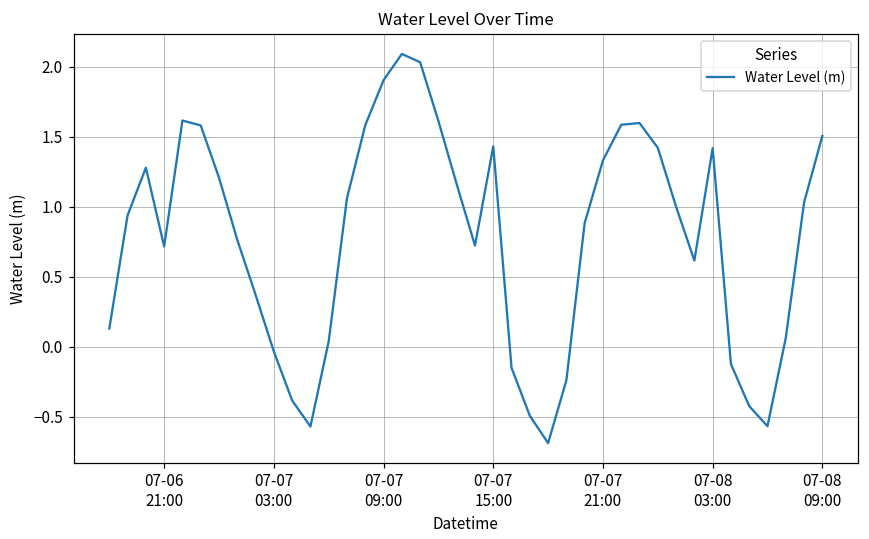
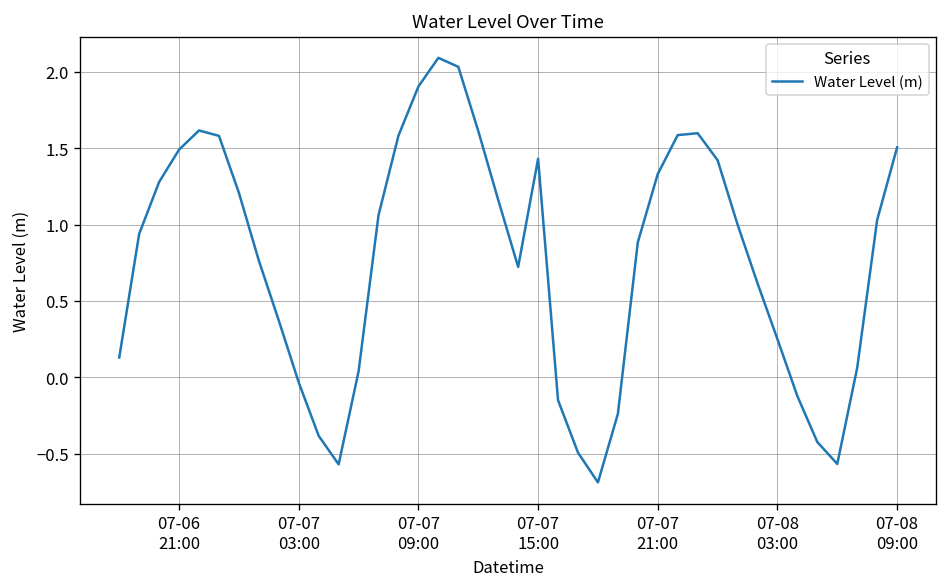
07-06 21:00: 0.72 -> 1.49
07-08 03:00: 1.42 -> 0.25
